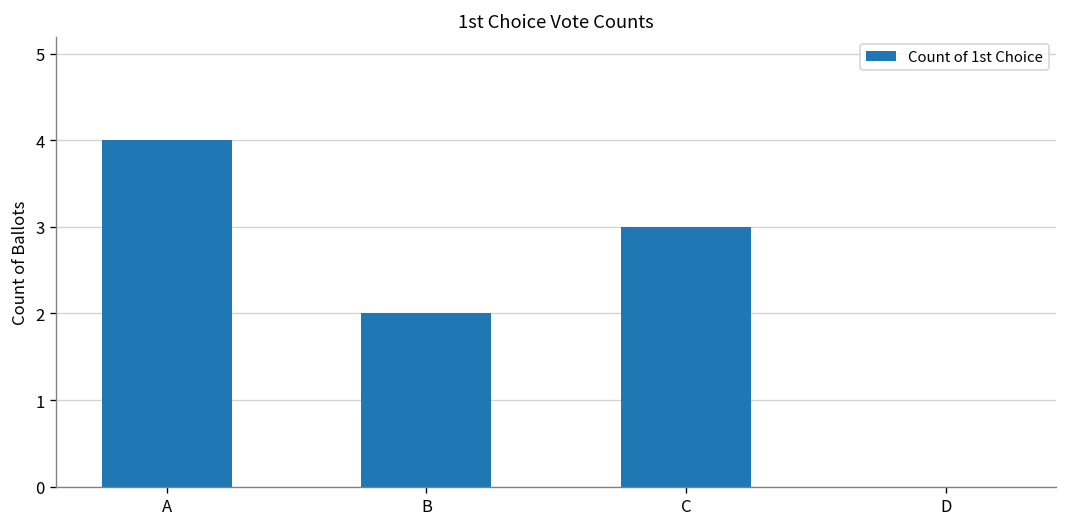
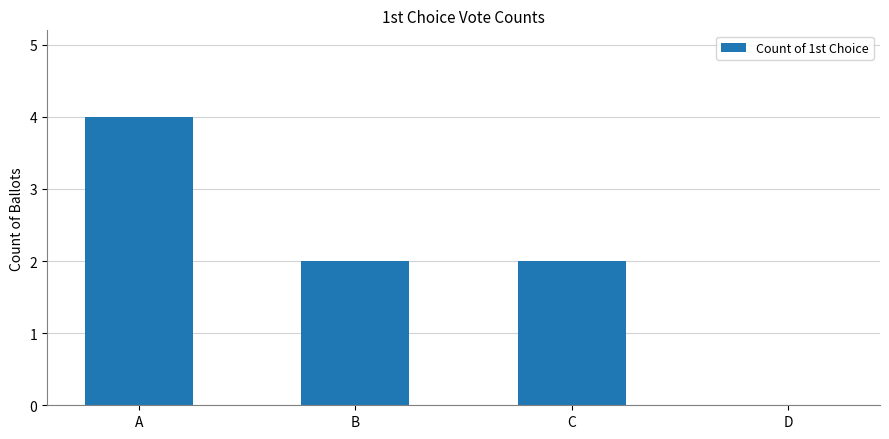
C: 3 -> 2
